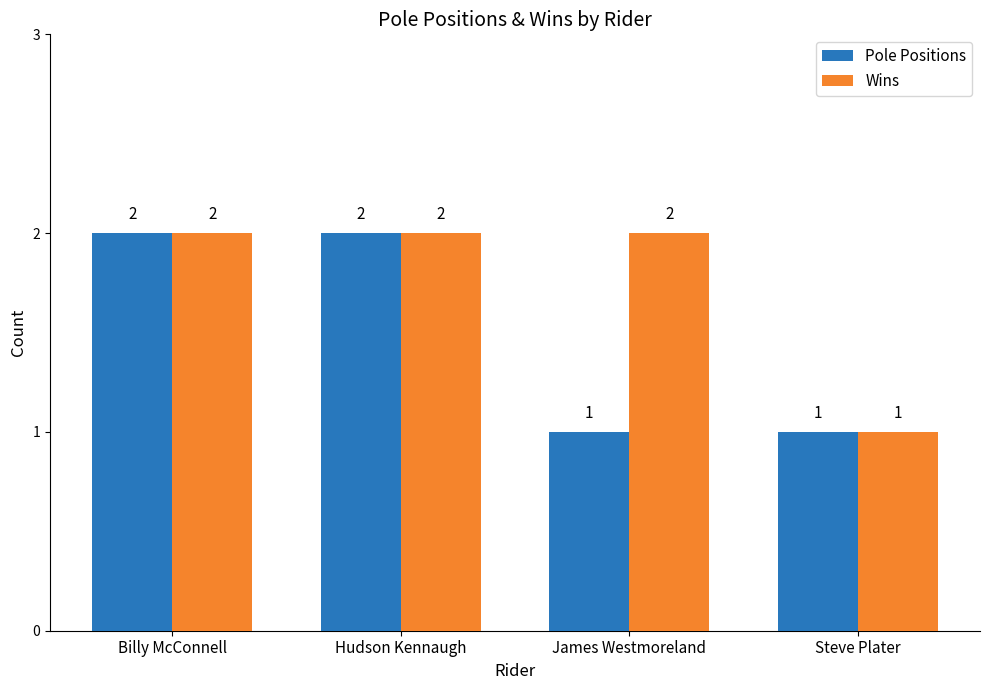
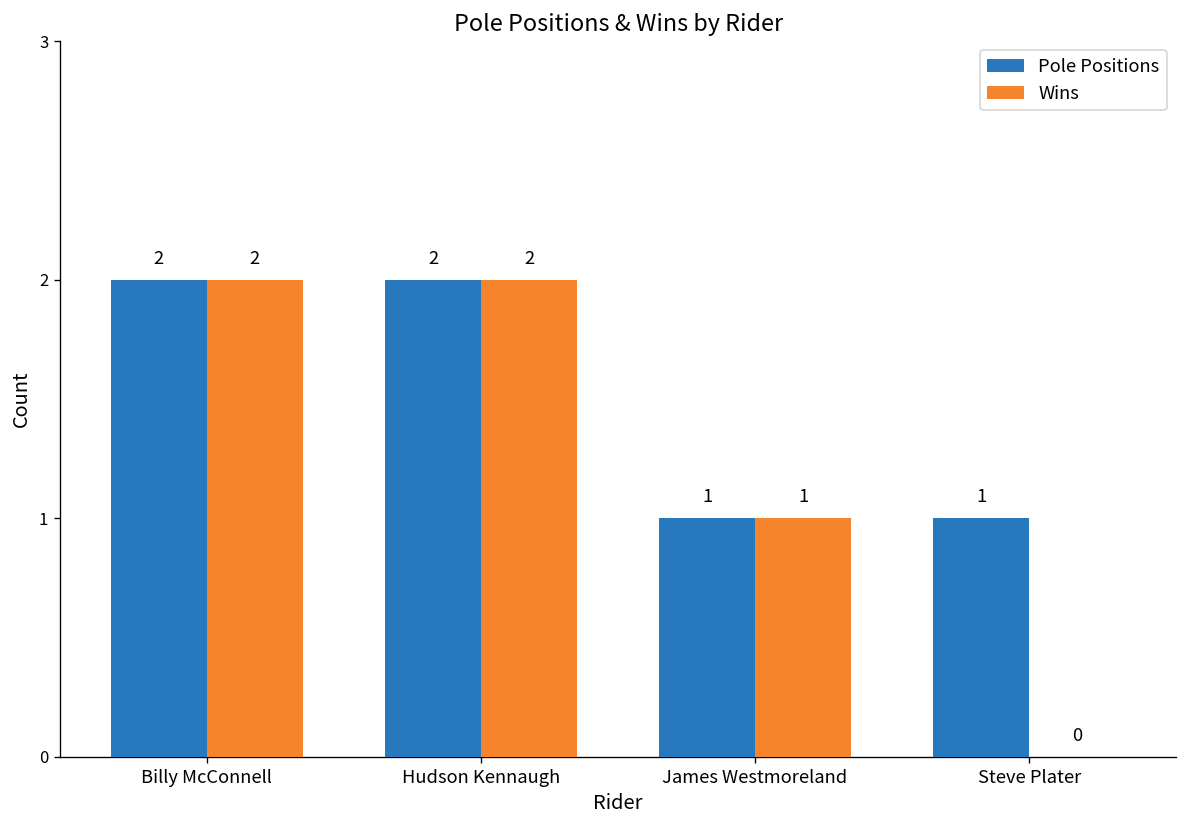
Wins, James Westmoreland: 2 -> 1
Wins, Steve Plater: 1 -> 0
